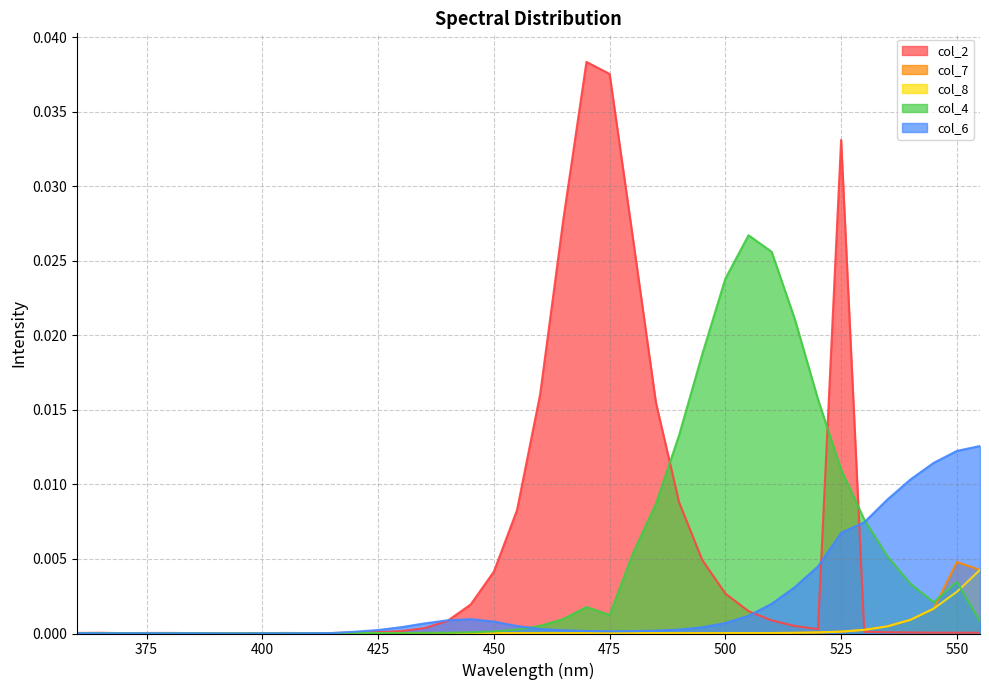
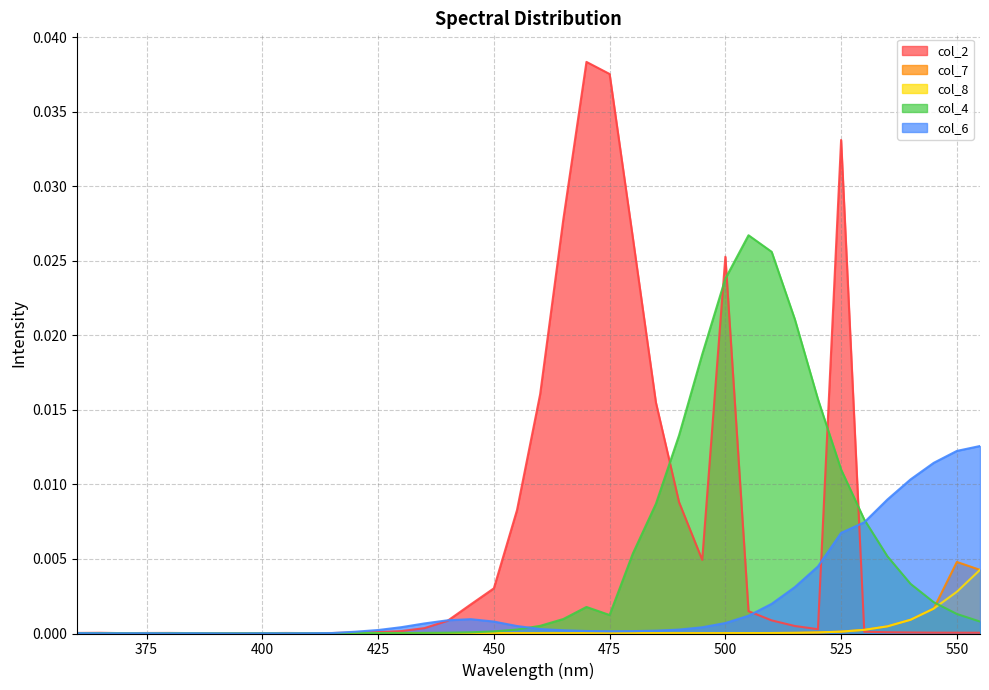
col_2, 450: 0.0042 -> 0.0030
col_2, 500: 0.0027 -> 0.0253
col_4, 550: 0.0035 -> 0.0013
